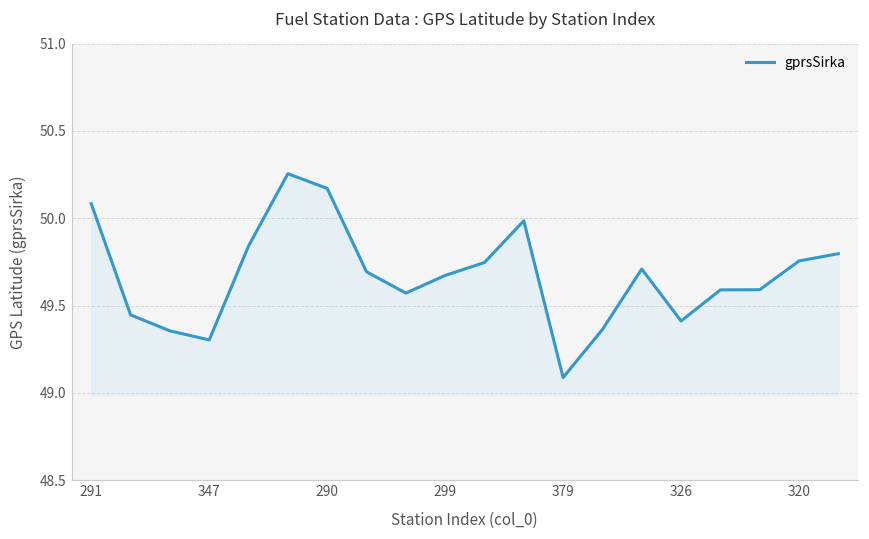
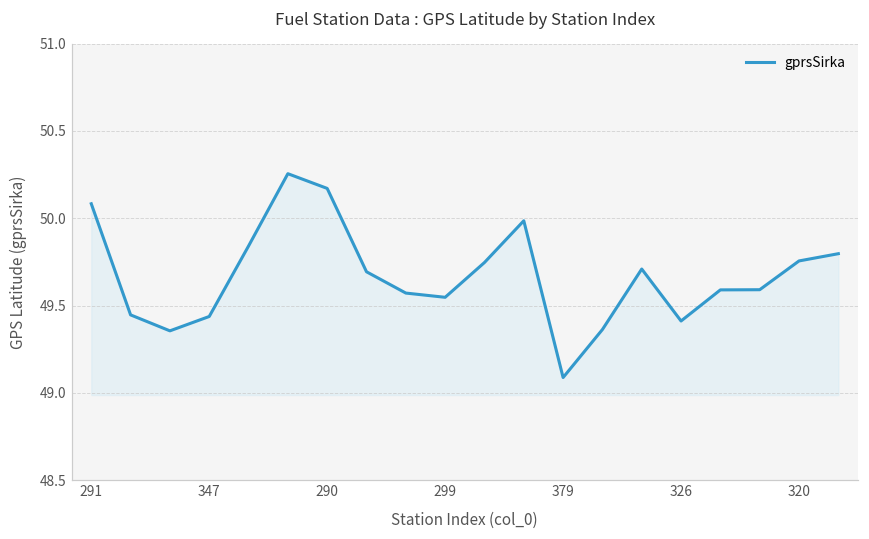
347: 49.30 -> 49.44
299: 49.67 -> 49.55
